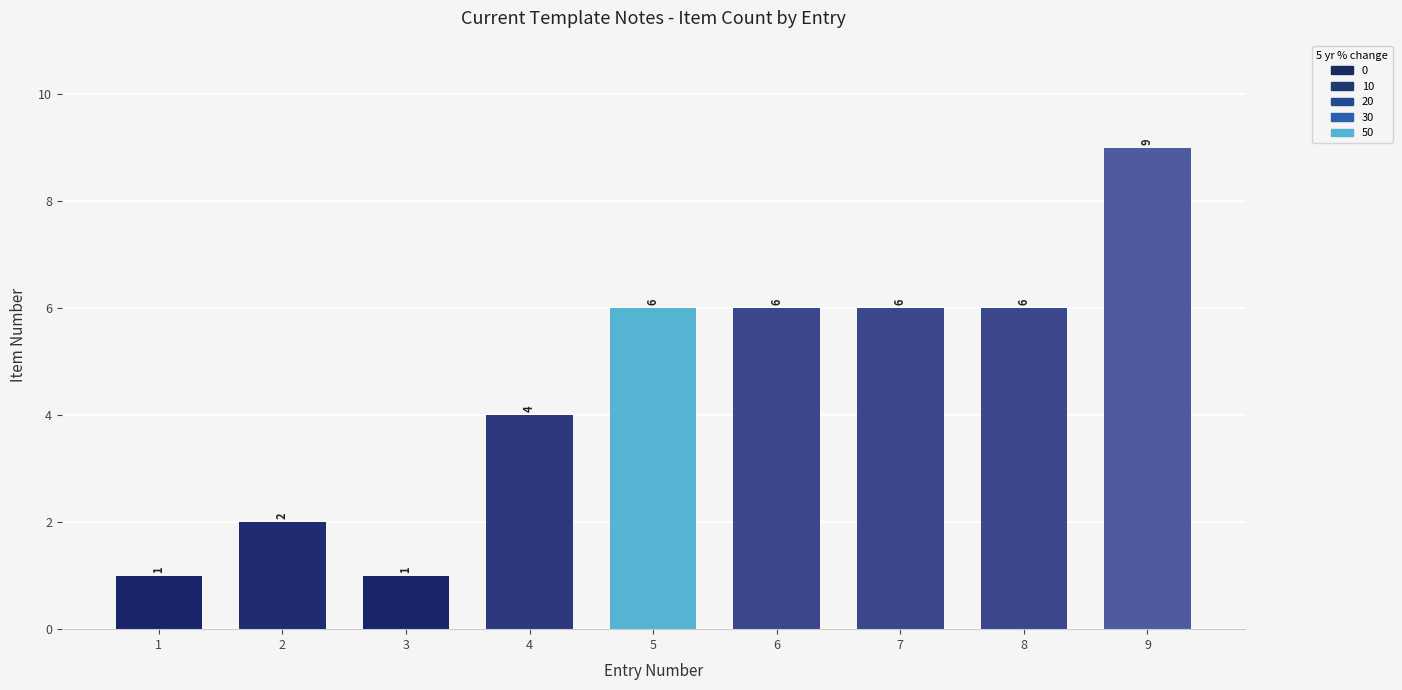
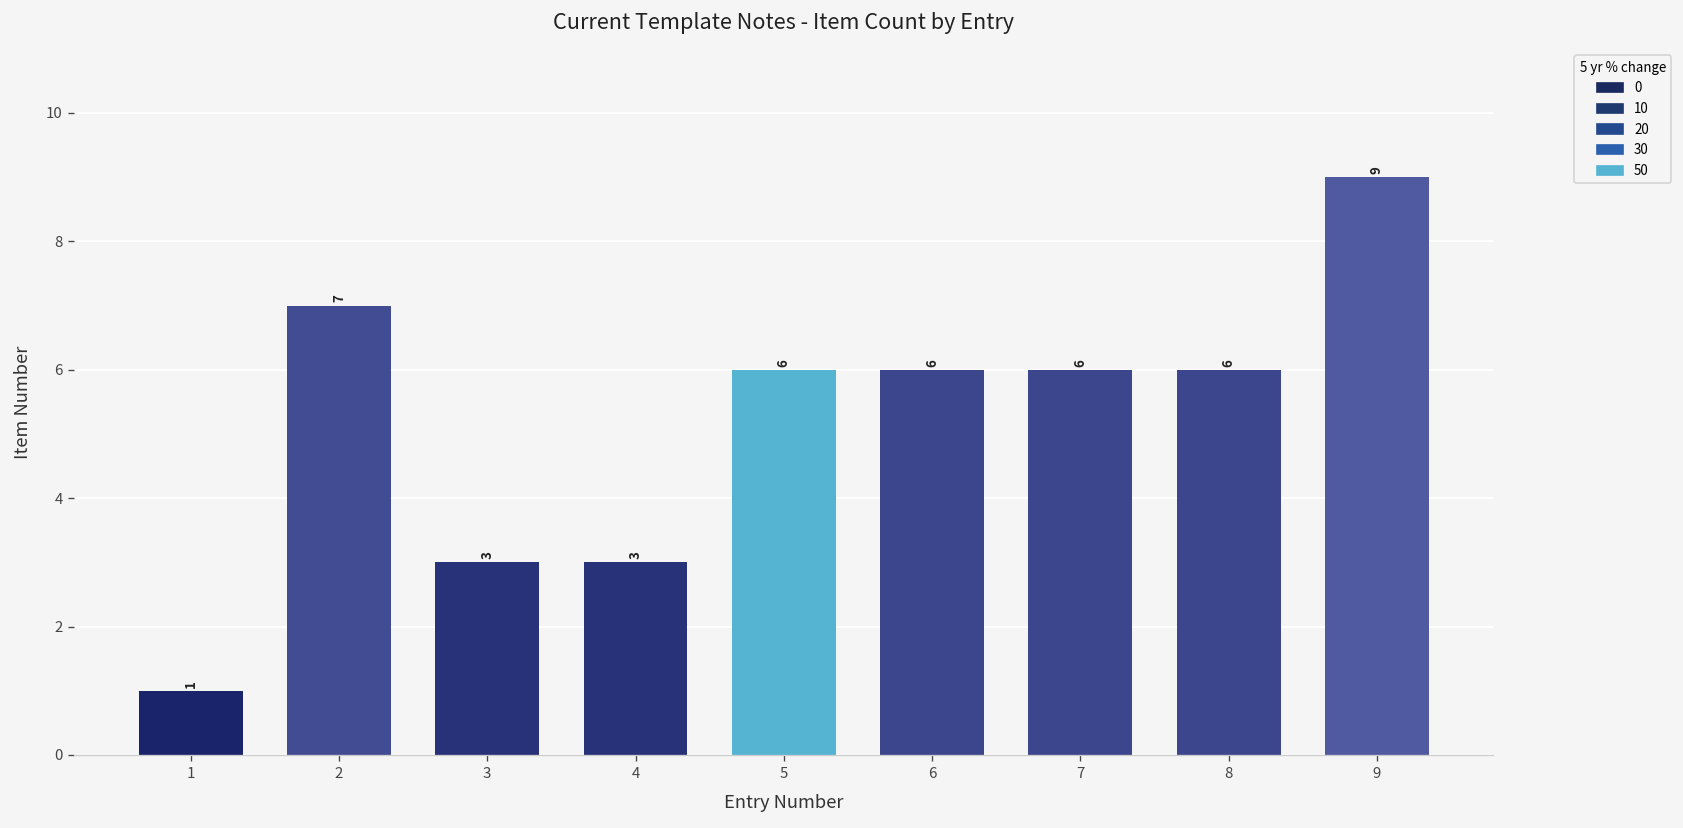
2: 2 -> 7
3: 1 -> 3
4: 4 -> 3
